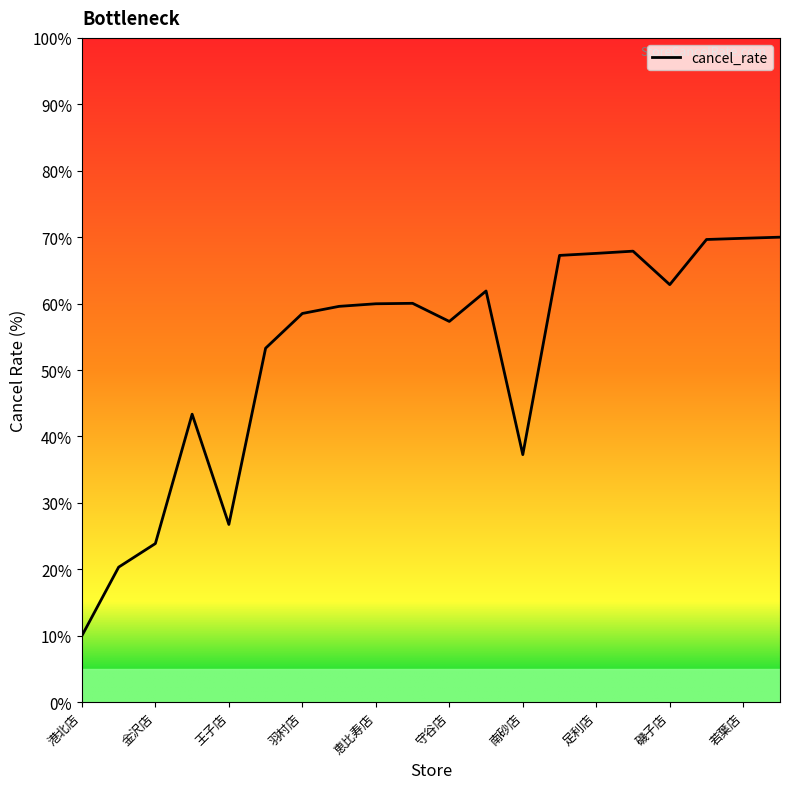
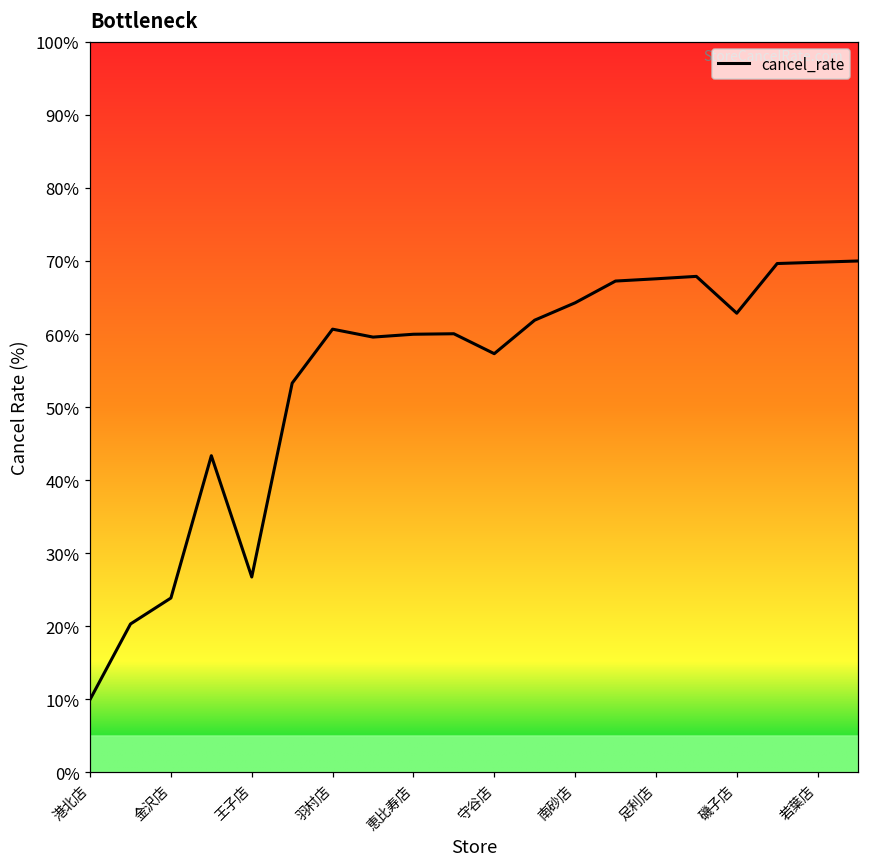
羽村店: 59% -> 61%
南砂店: 37% -> 64%
